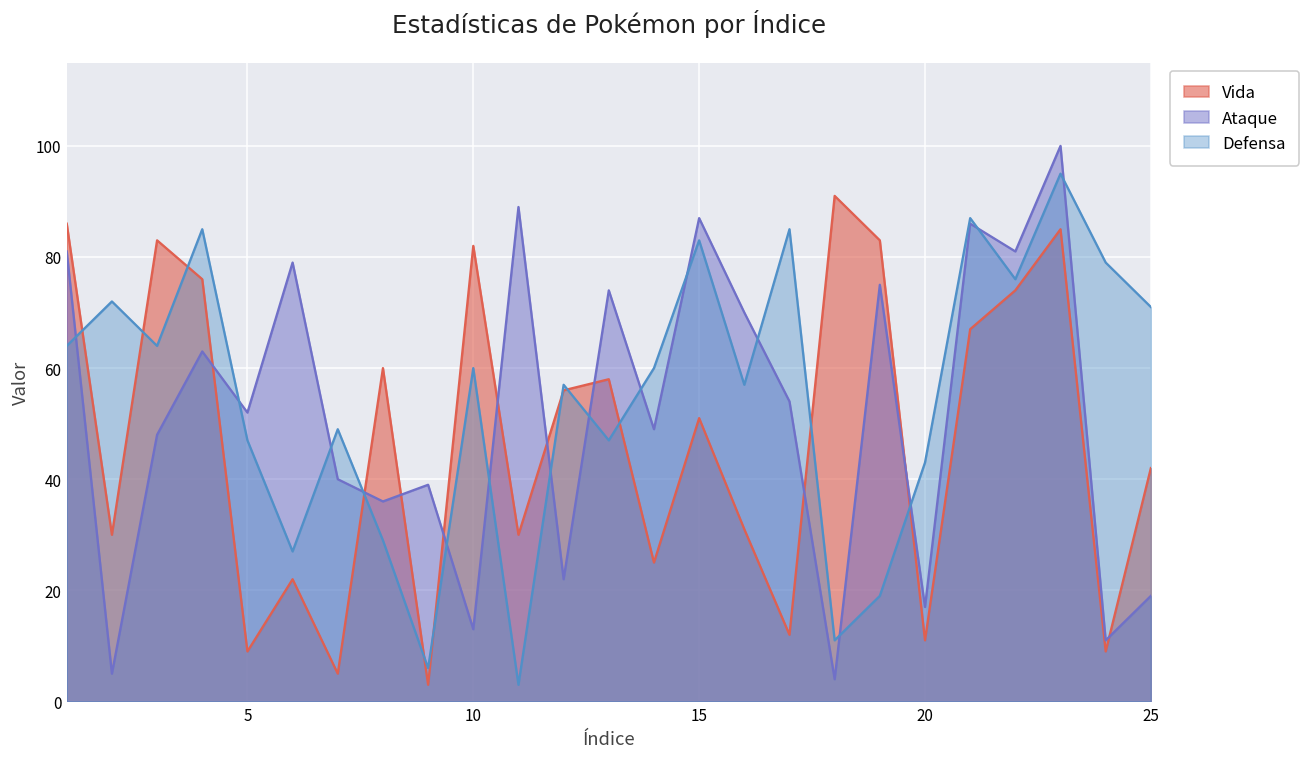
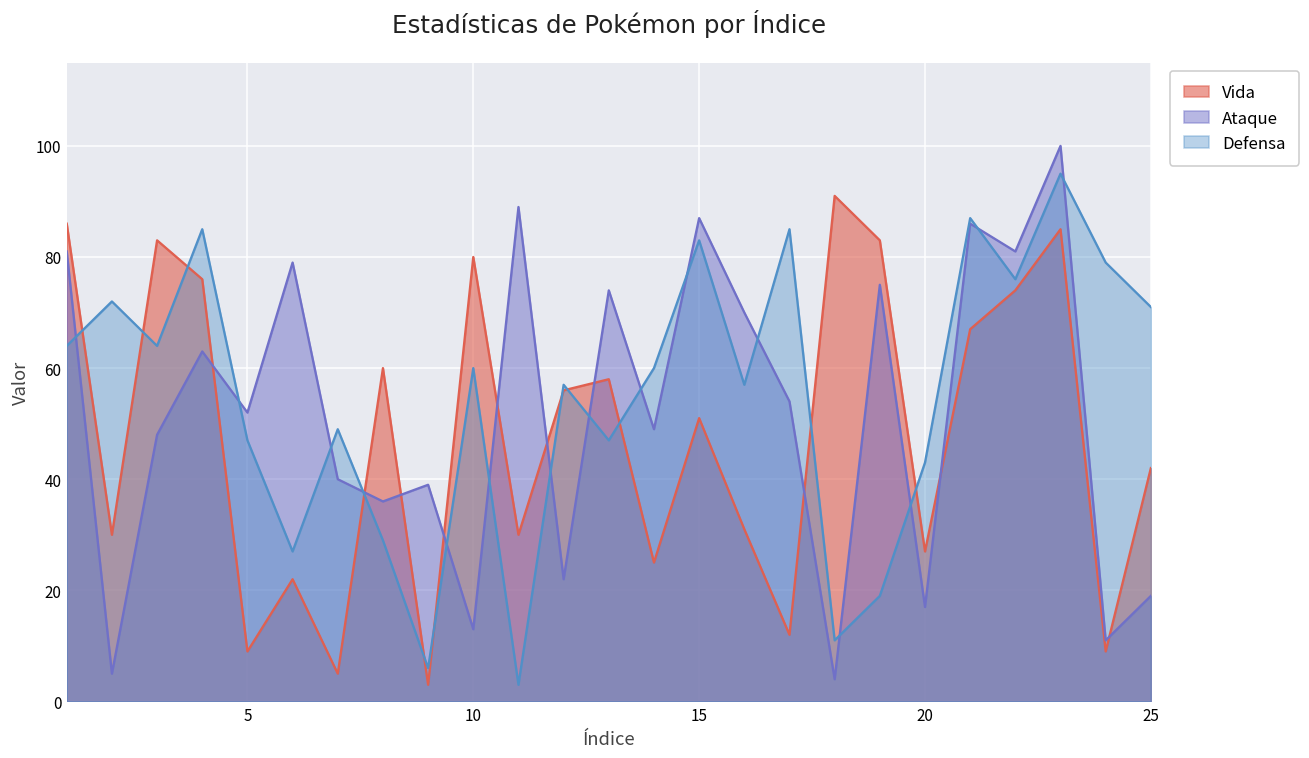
Vida, 10: 82 -> 80
Vida, 20: 11 -> 27
